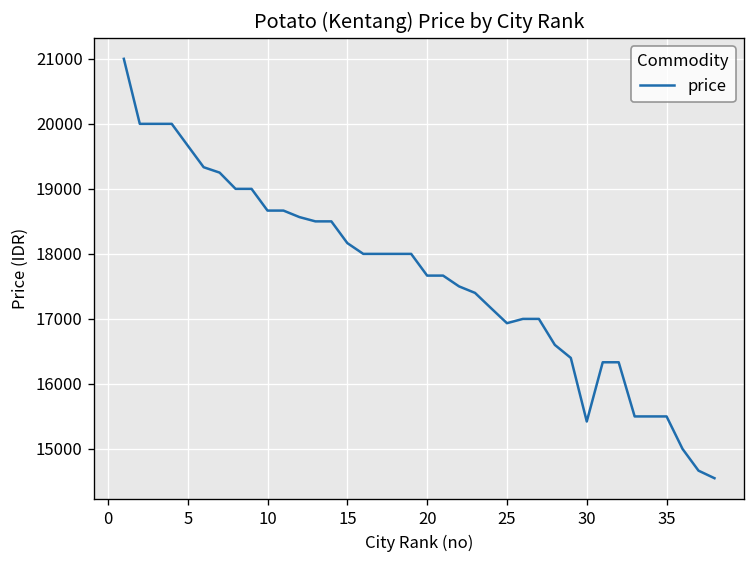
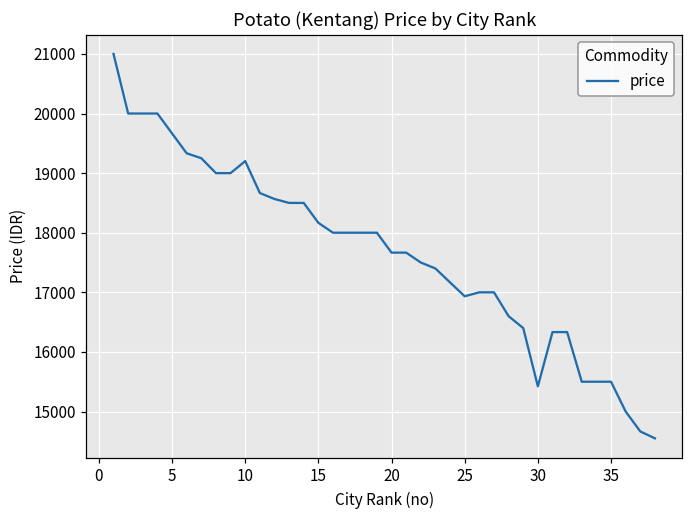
10: 18700 -> 19200
